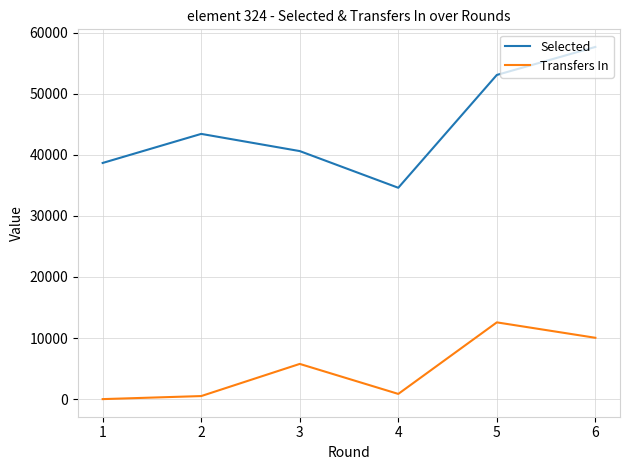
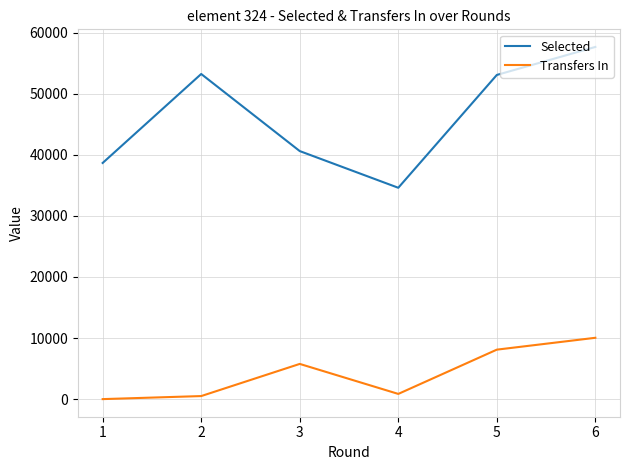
Selected, 2: 43000 -> 53000
Transfers In, 5: 13000 -> 8000
